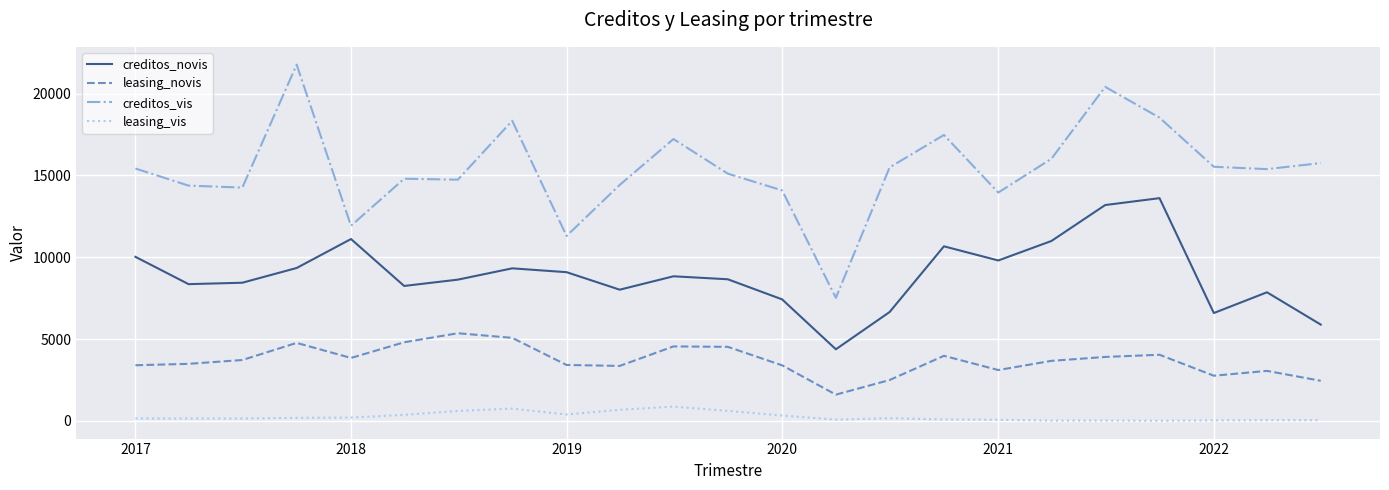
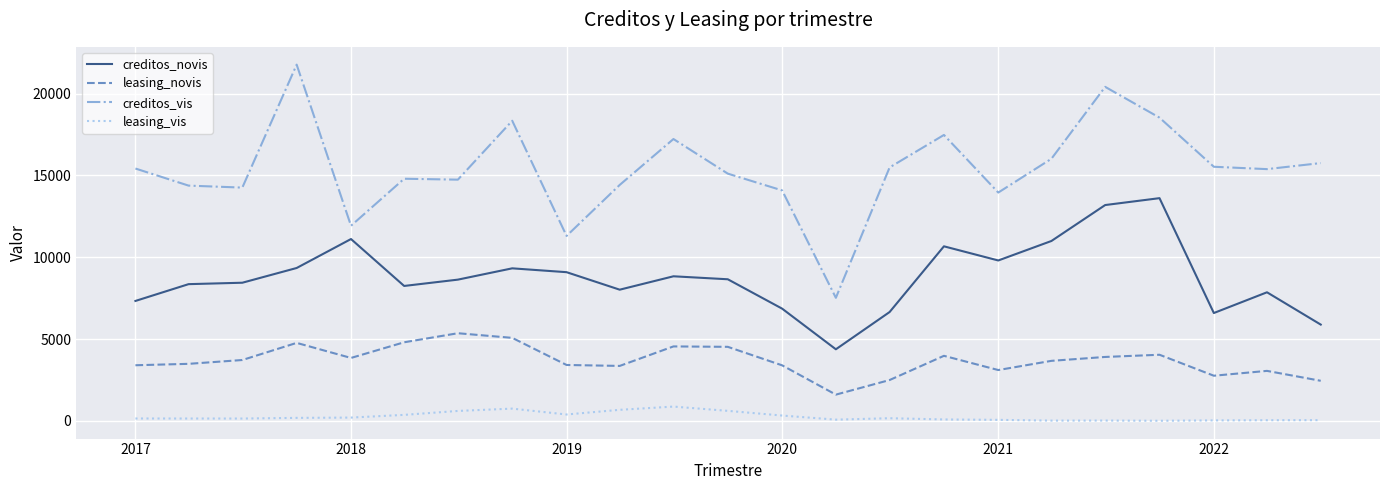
creditos_novis, 2017: 10000 -> 7300
creditos_novis, 2020: 7400 -> 6900
